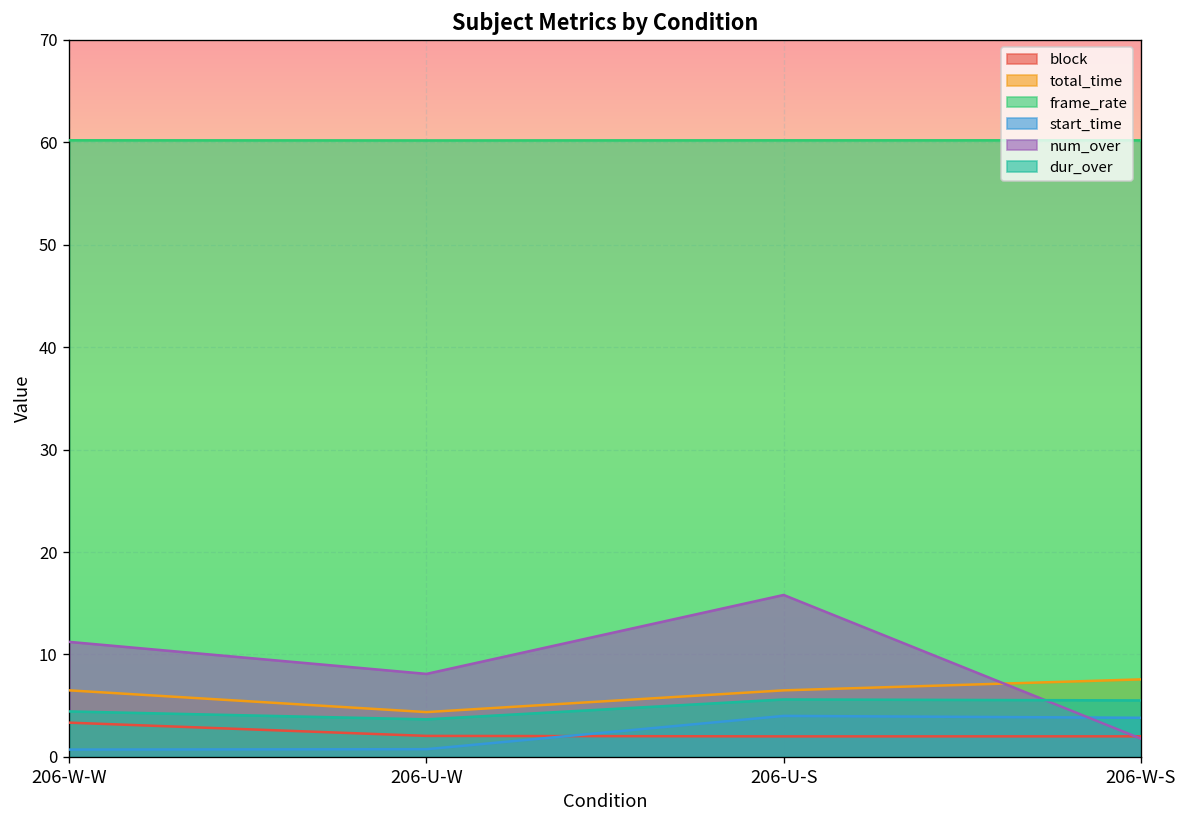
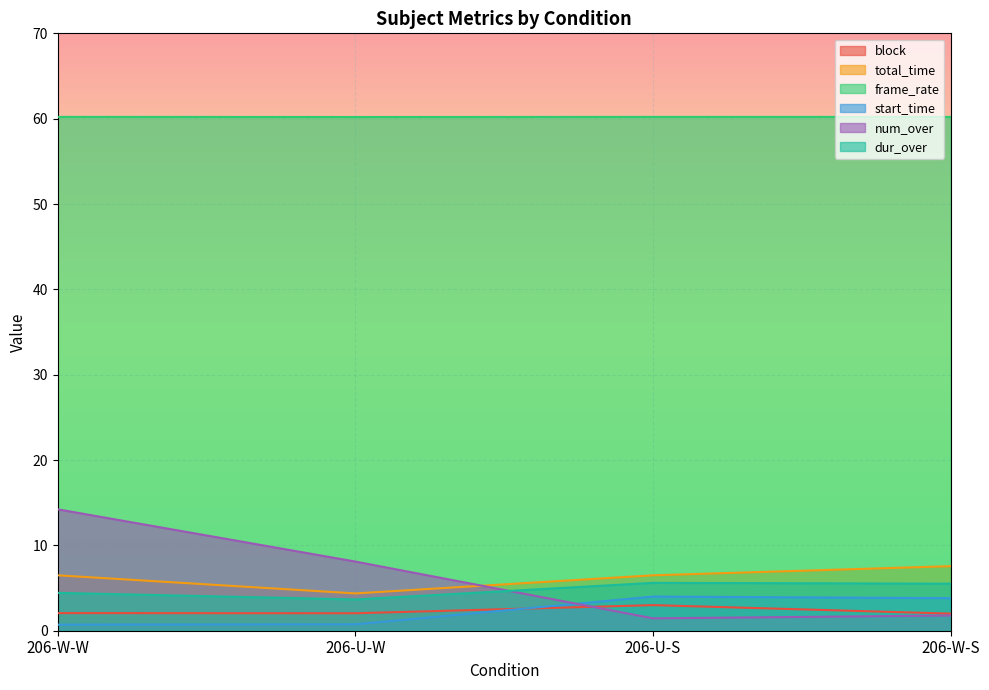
block, 206-W-W: 3 -> 2
num_over, 206-W-W: 11 -> 14
block, 206-U-S: 2 -> 3
num_over, 206-U-S: 16 -> 1
